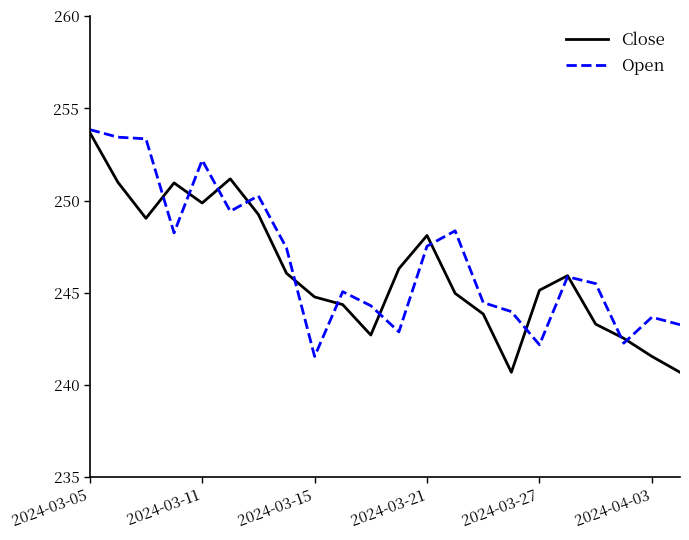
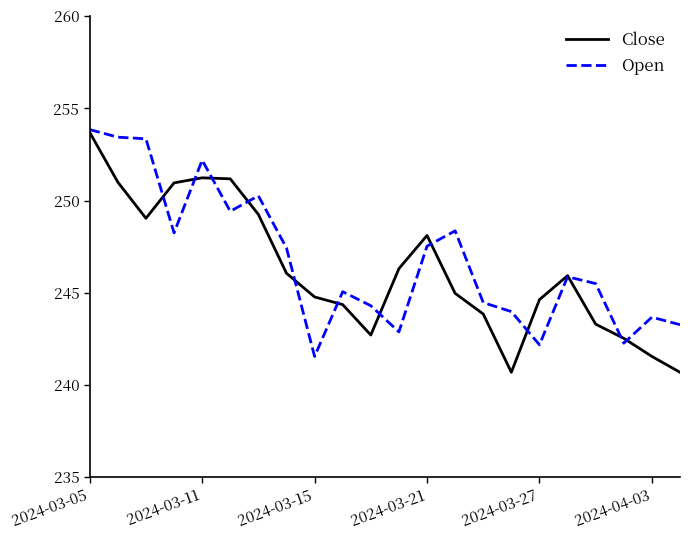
Close, 2024-03-11: 249.9 -> 251.2
Close, 2024-03-27: 245.1 -> 244.6
